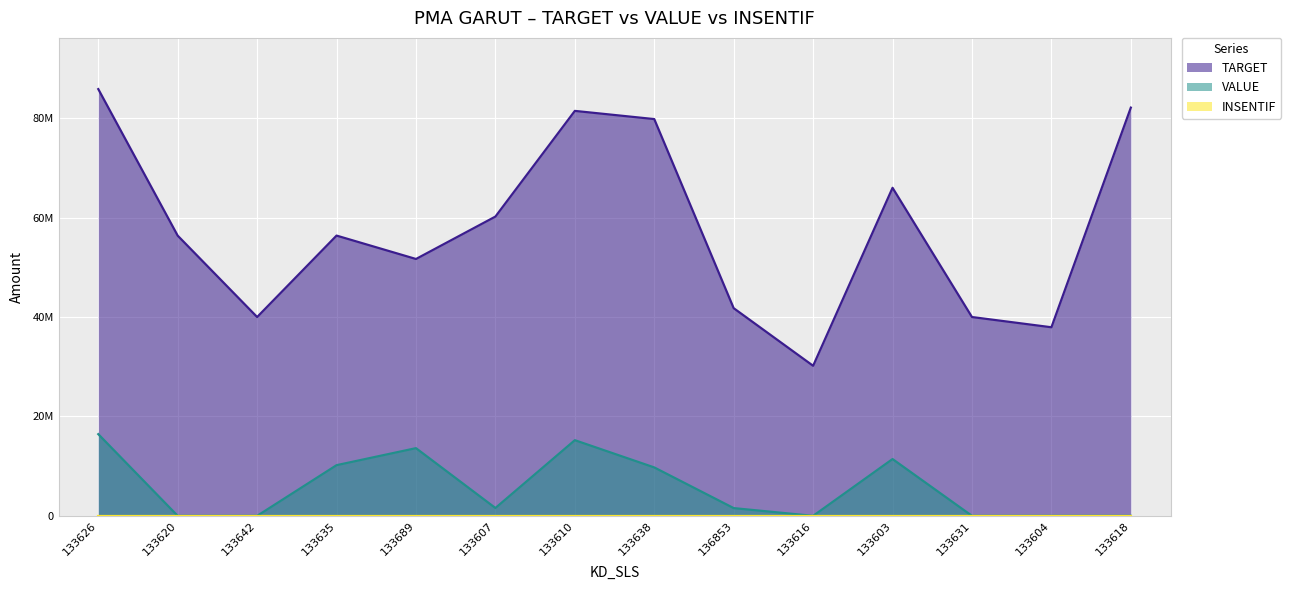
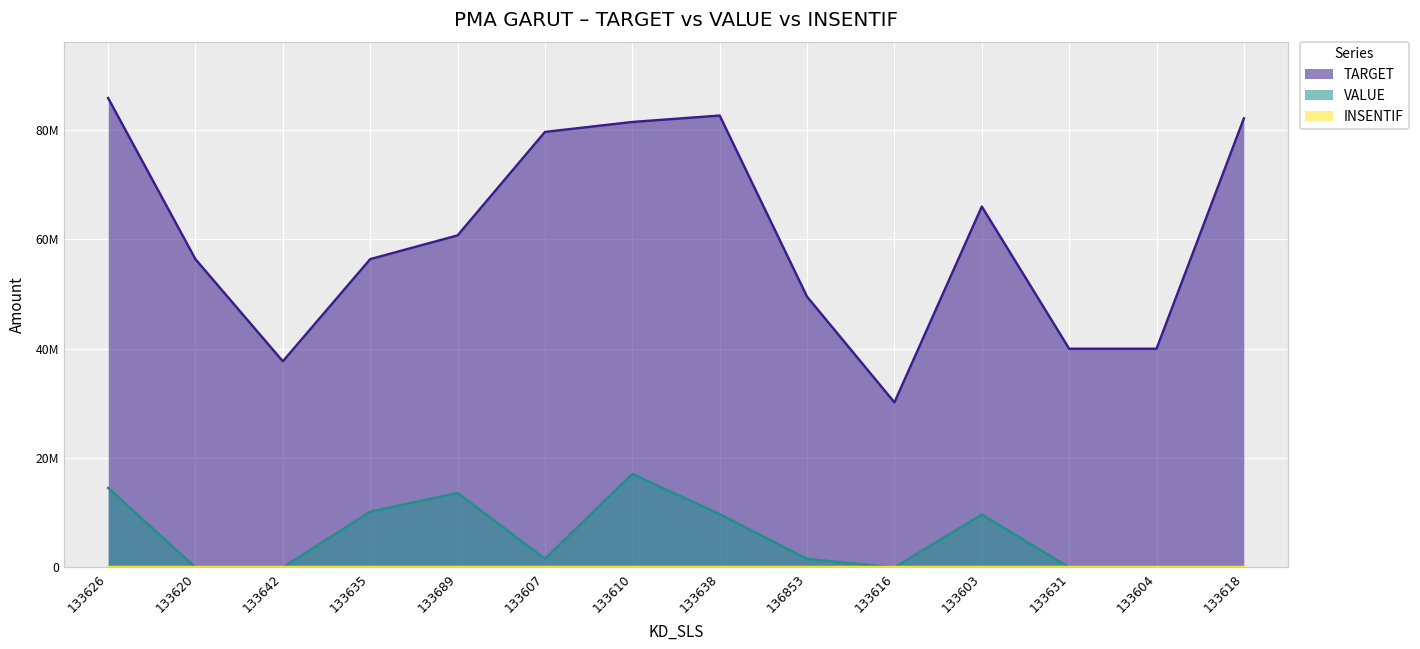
VALUE, 133626: 16000000 -> 15000000
TARGET, 133642: 40000000 -> 38000000
TARGET, 133689: 52000000 -> 61000000
TARGET, 133607: 60000000 -> 80000000
VALUE, 133610: 15000000 -> 17000000
TARGET, 133638: 80000000 -> 83000000
TARGET, 136853: 42000000 -> 50000000
VALUE, 133603: 11000000 -> 10000000
TARGET, 133604: 38000000 -> 40000000
